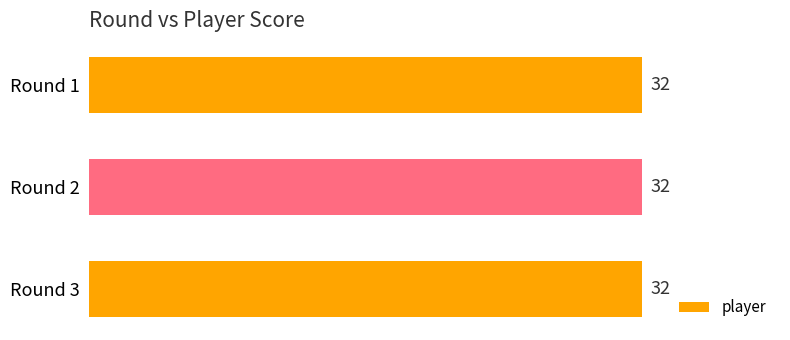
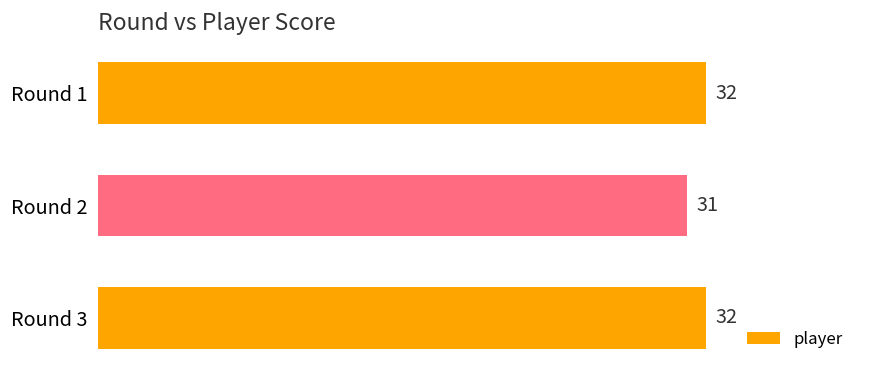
Round 2: 32 -> 31
